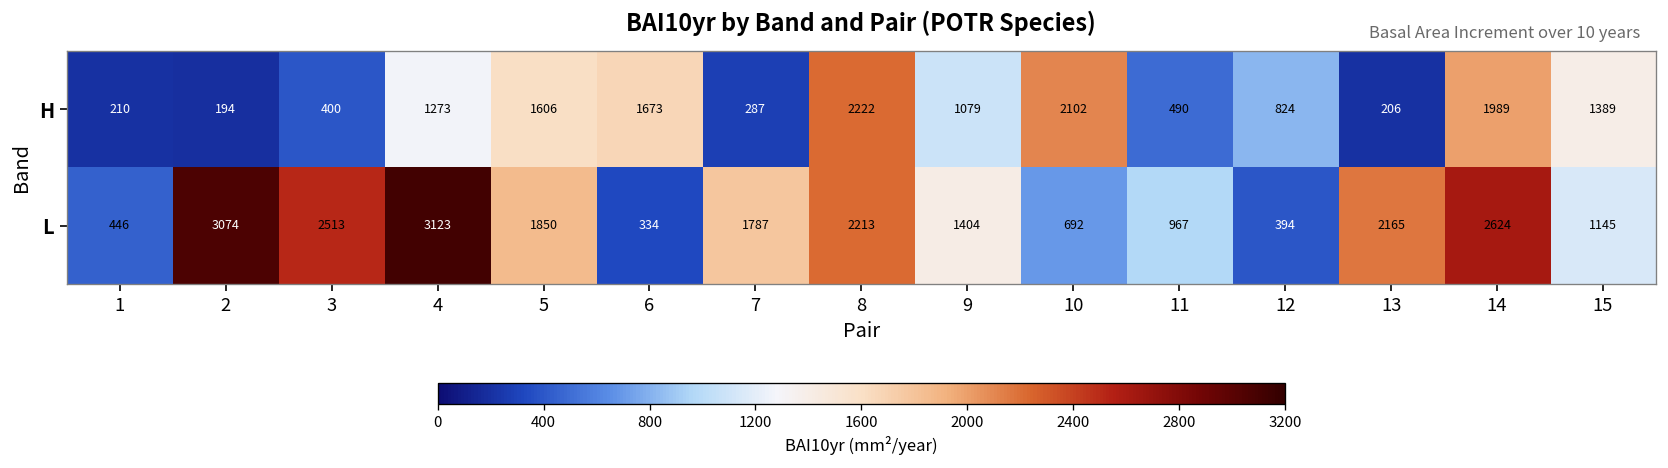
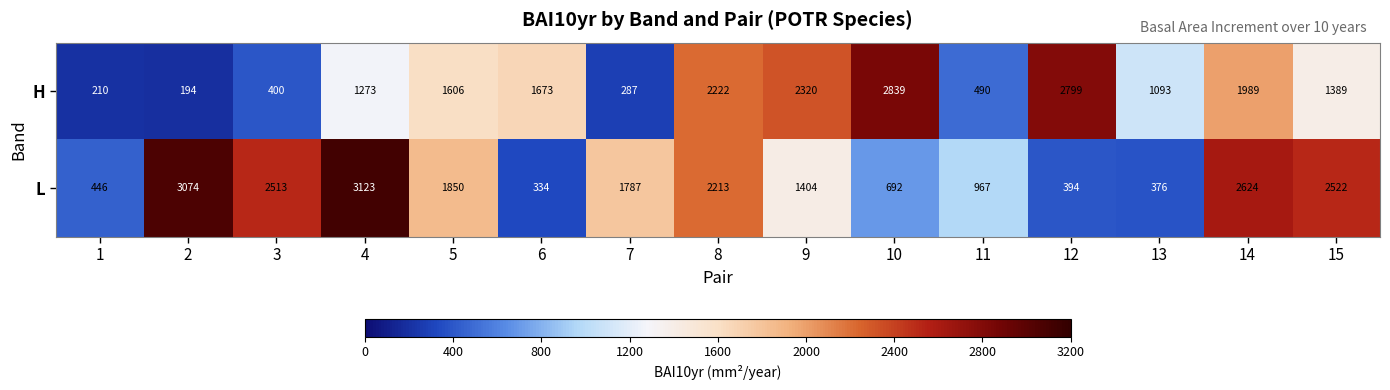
H, 9: 1079 -> 2320
H, 10: 2102 -> 2839
H, 12: 824 -> 2799
H, 13: 206 -> 1093
L, 13: 2165 -> 376
L, 15: 1145 -> 2522
